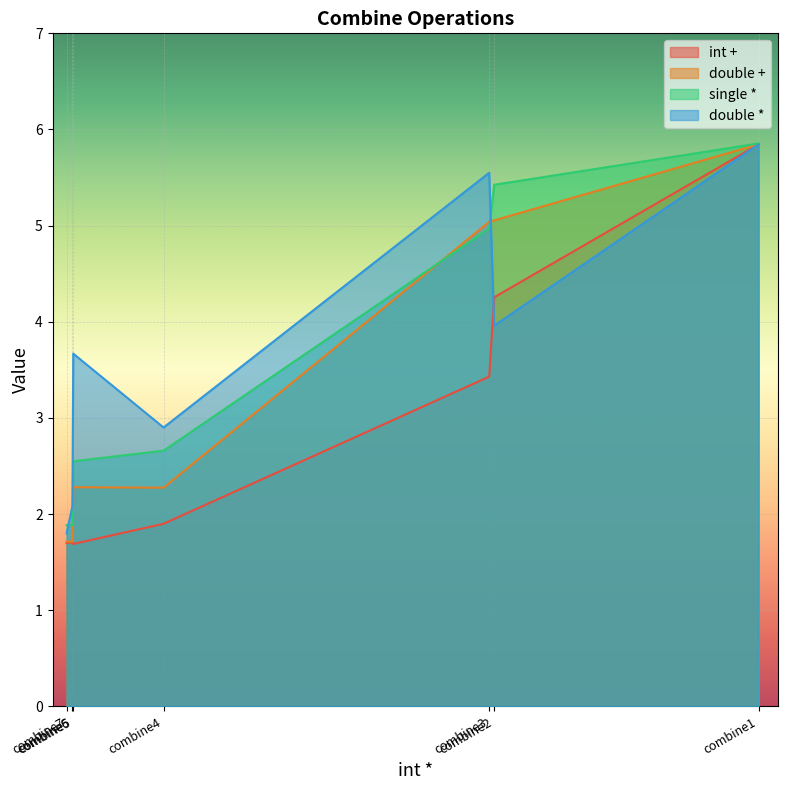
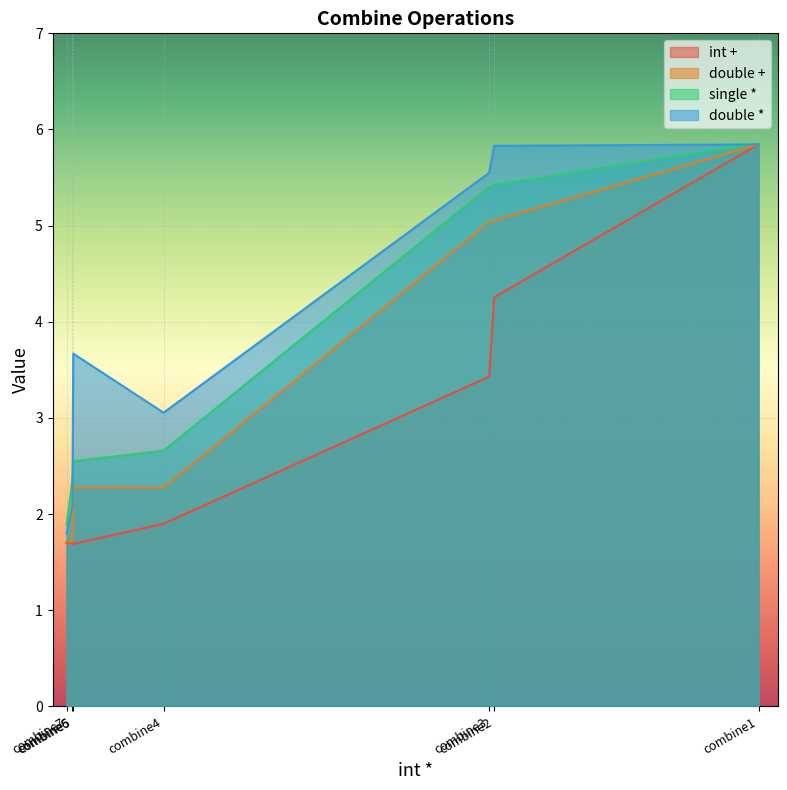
single *, combine6: 1.9 -> 2.4
double *, combine4: 2.9 -> 3.1
single *, combine3: 5.0 -> 5.4
double *, combine2: 4.0 -> 5.8
